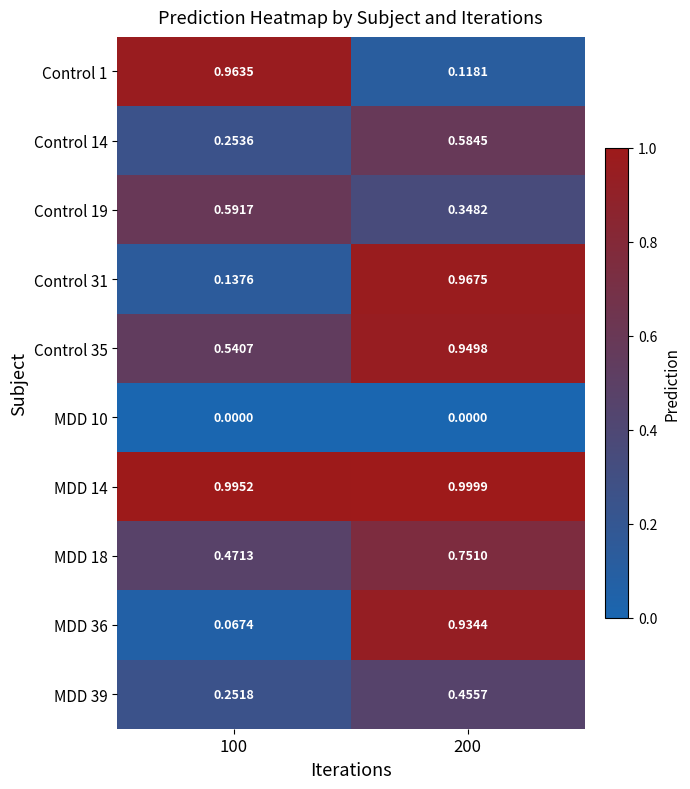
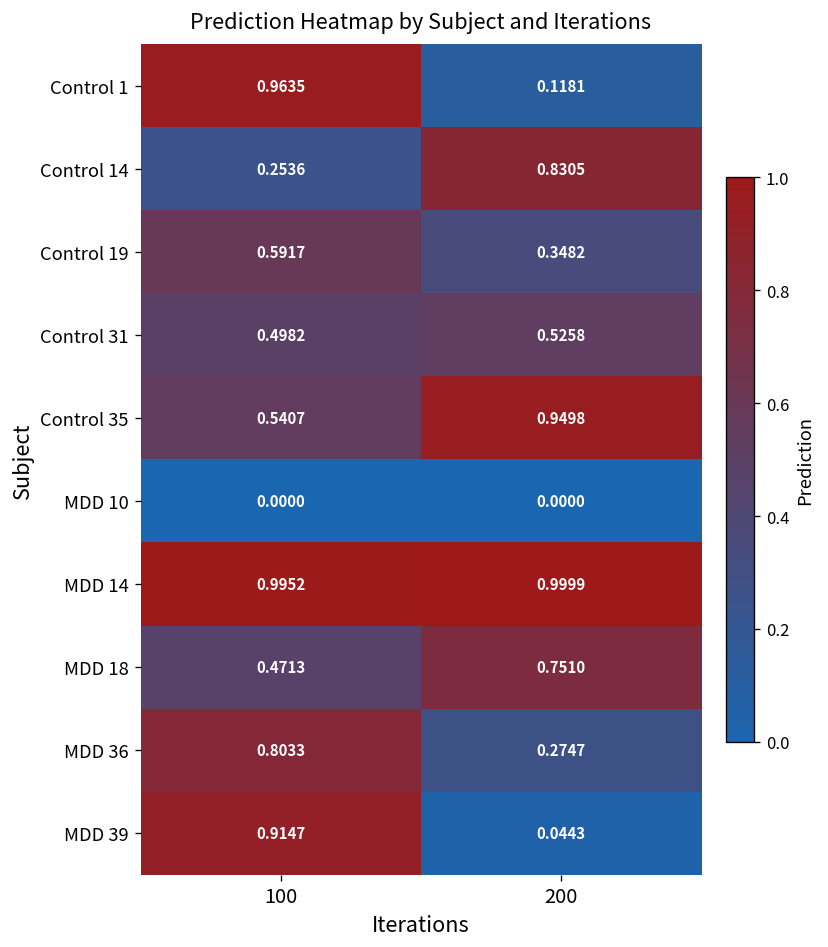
Control 14, 200: 0.5845 -> 0.8305
Control 31, 100: 0.1376 -> 0.4982
Control 31, 200: 0.9675 -> 0.5258
MDD 36, 100: 0.0674 -> 0.8033
MDD 36, 200: 0.9344 -> 0.2747
MDD 39, 100: 0.2518 -> 0.9147
MDD 39, 200: 0.4557 -> 0.0443
